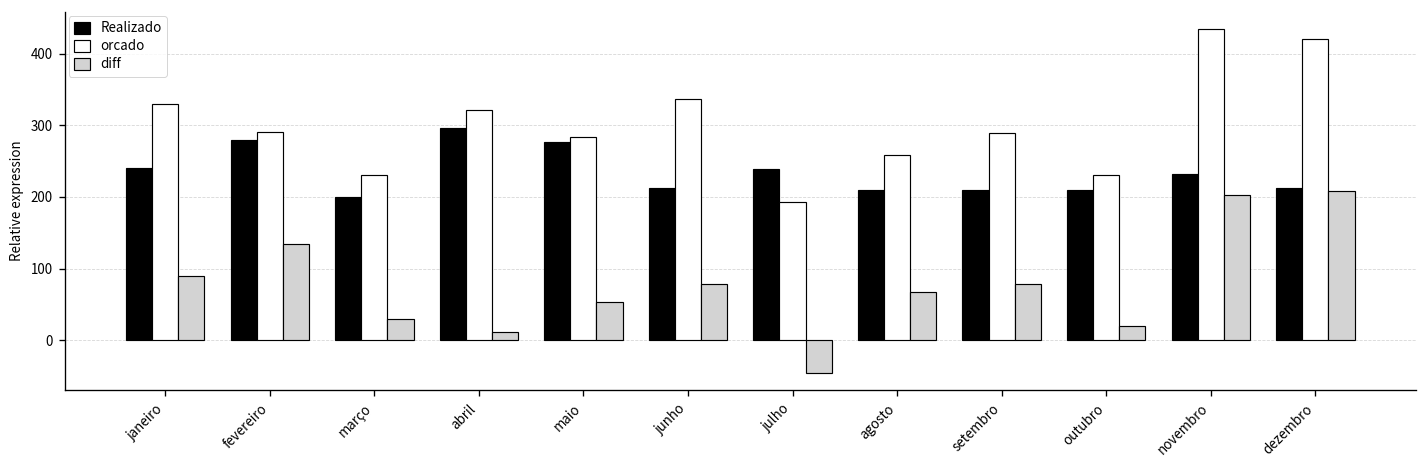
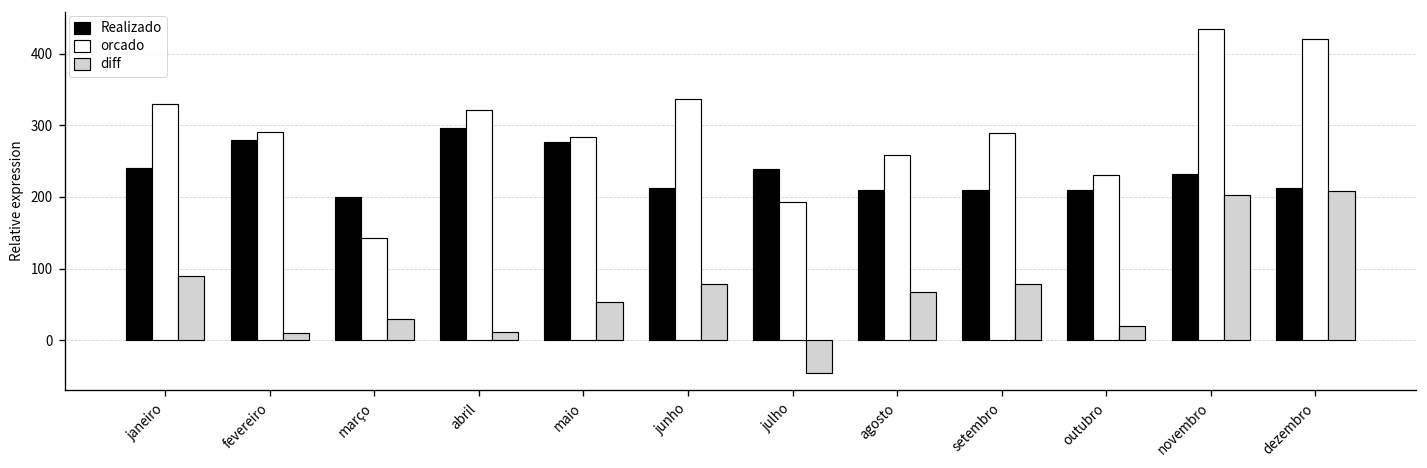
diff, fevereiro: 130 -> 10
orcado, março: 230 -> 140
